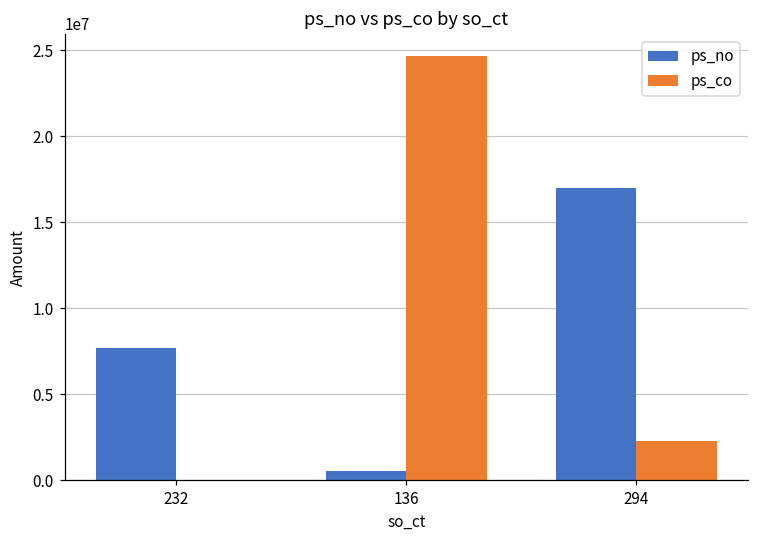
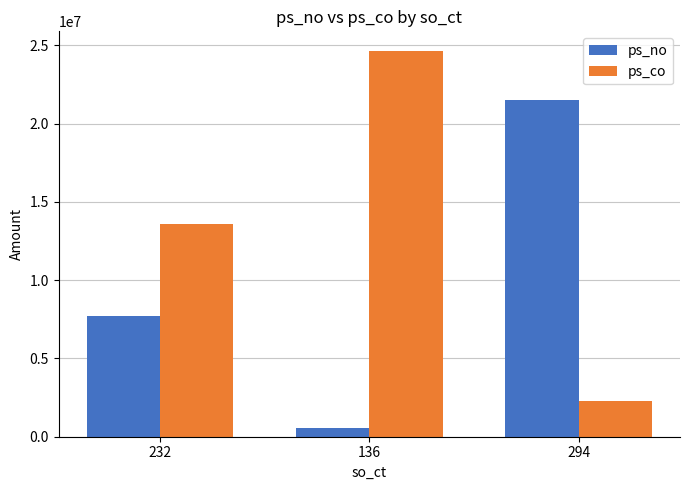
ps_co, 232: 0 -> 13600000
ps_no, 294: 17000000 -> 21500000
